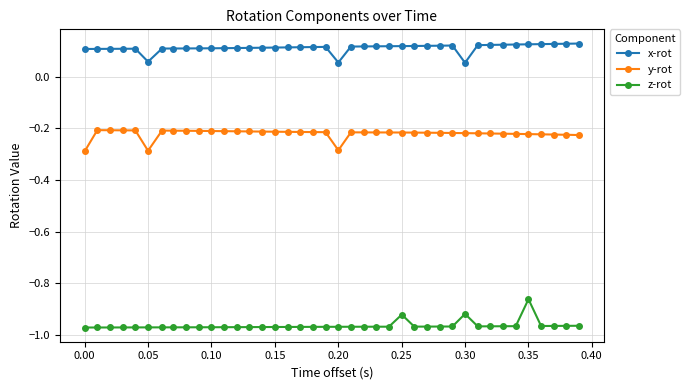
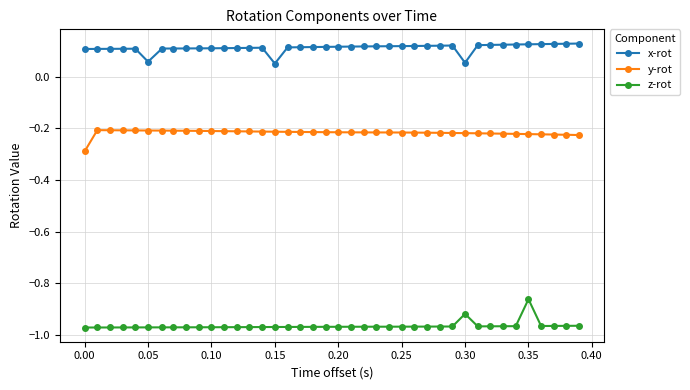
y-rot, 0.05: -0.29 -> -0.21
x-rot, 0.15: 0.11 -> 0.05
x-rot, 0.20: 0.06 -> 0.12
y-rot, 0.20: -0.28 -> -0.21
z-rot, 0.25: -0.92 -> -0.97
